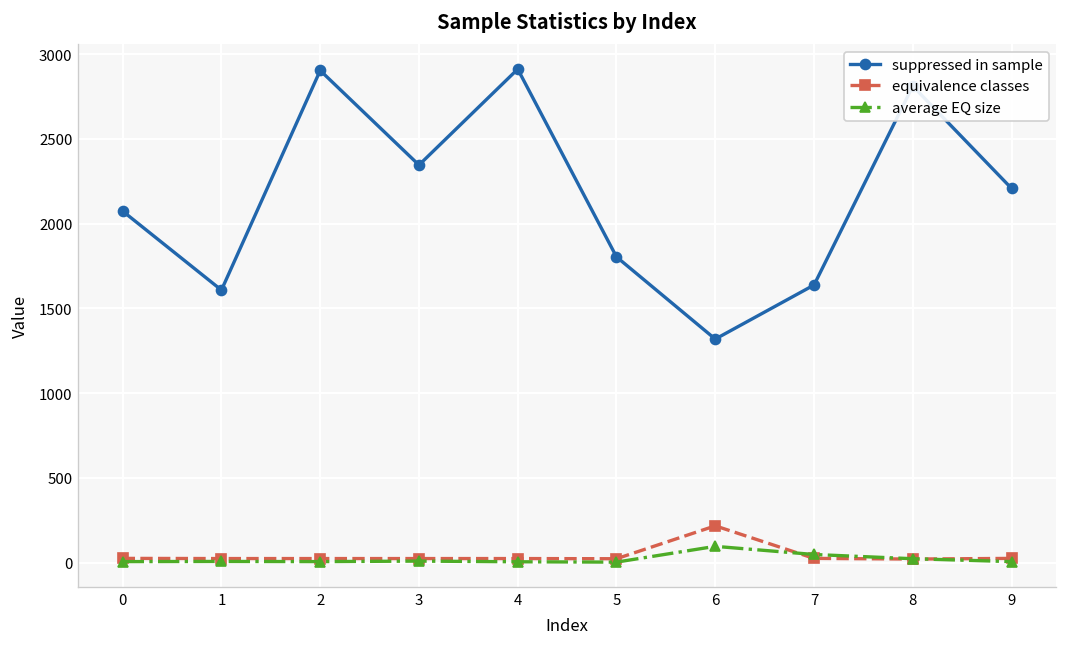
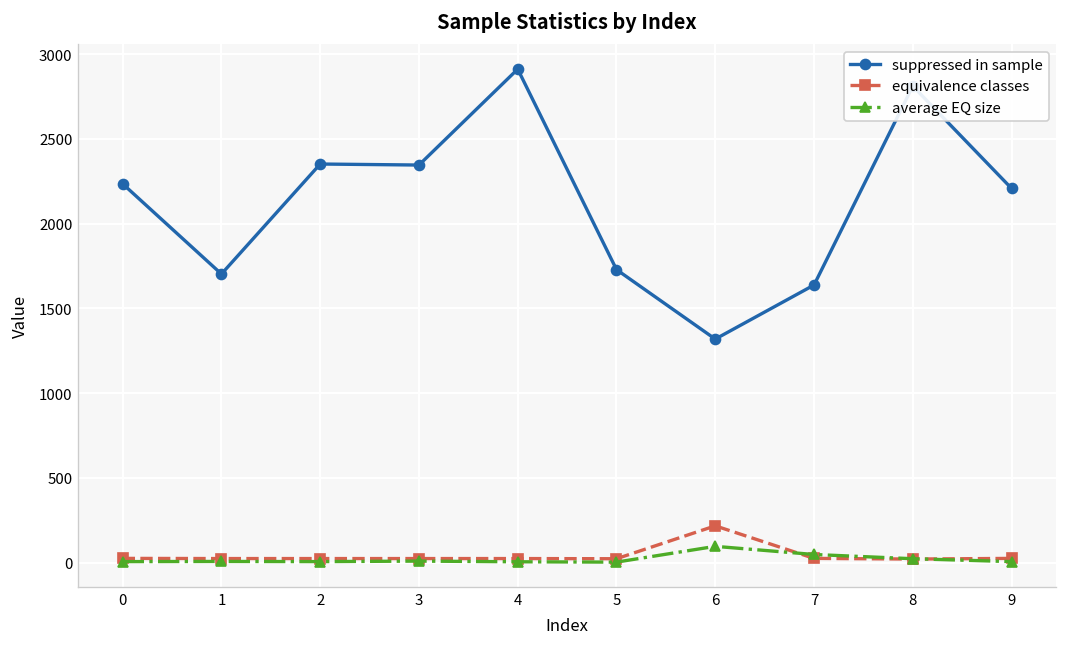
suppressed in sample, 0: 2070 -> 2240
suppressed in sample, 1: 1610 -> 1700
suppressed in sample, 2: 2900 -> 2350
suppressed in sample, 5: 1800 -> 1730
